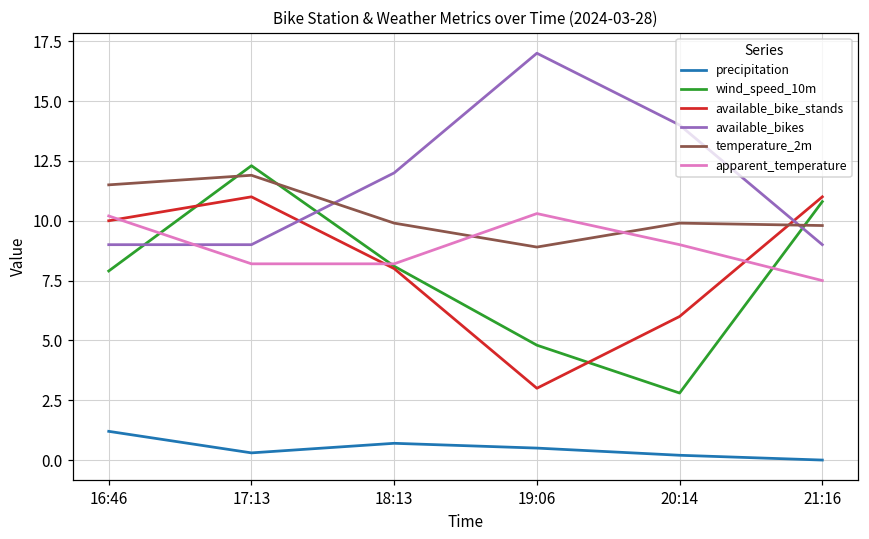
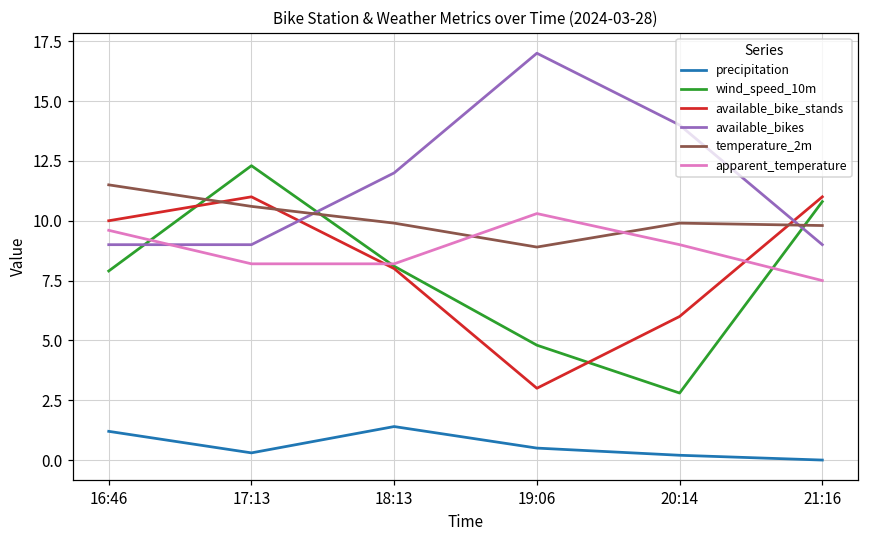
apparent_temperature, 16:46: 10.2 -> 9.6
temperature_2m, 17:13: 11.9 -> 10.6
precipitation, 18:13: 0.7 -> 1.4
